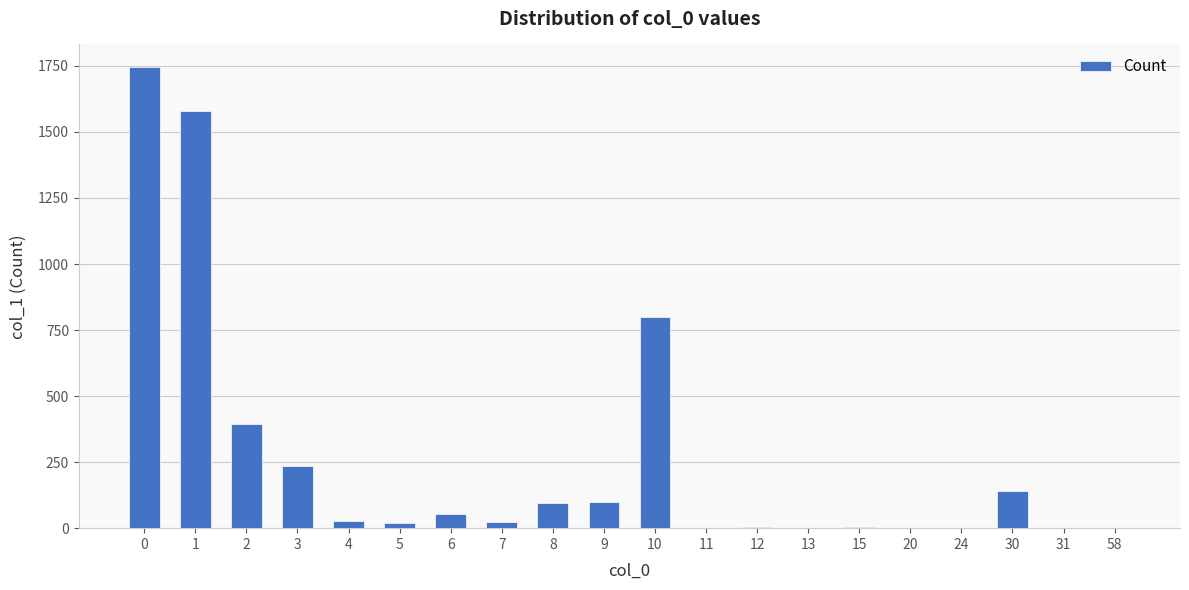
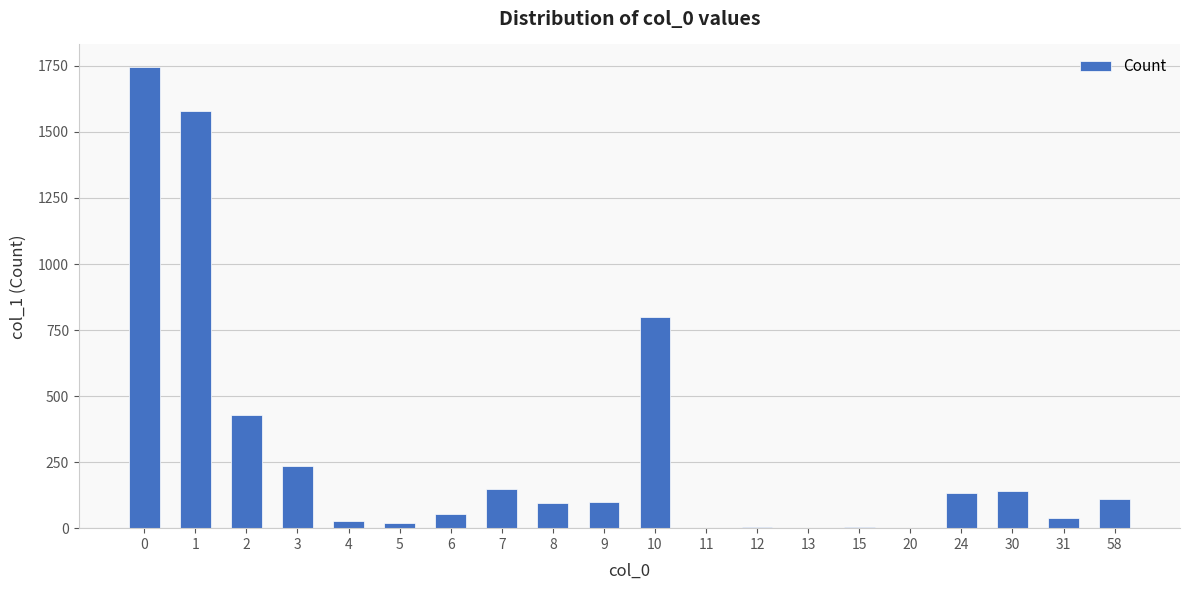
2: 390 -> 430
7: 20 -> 150
24: 0 -> 140
31: 0 -> 40
58: 0 -> 110
